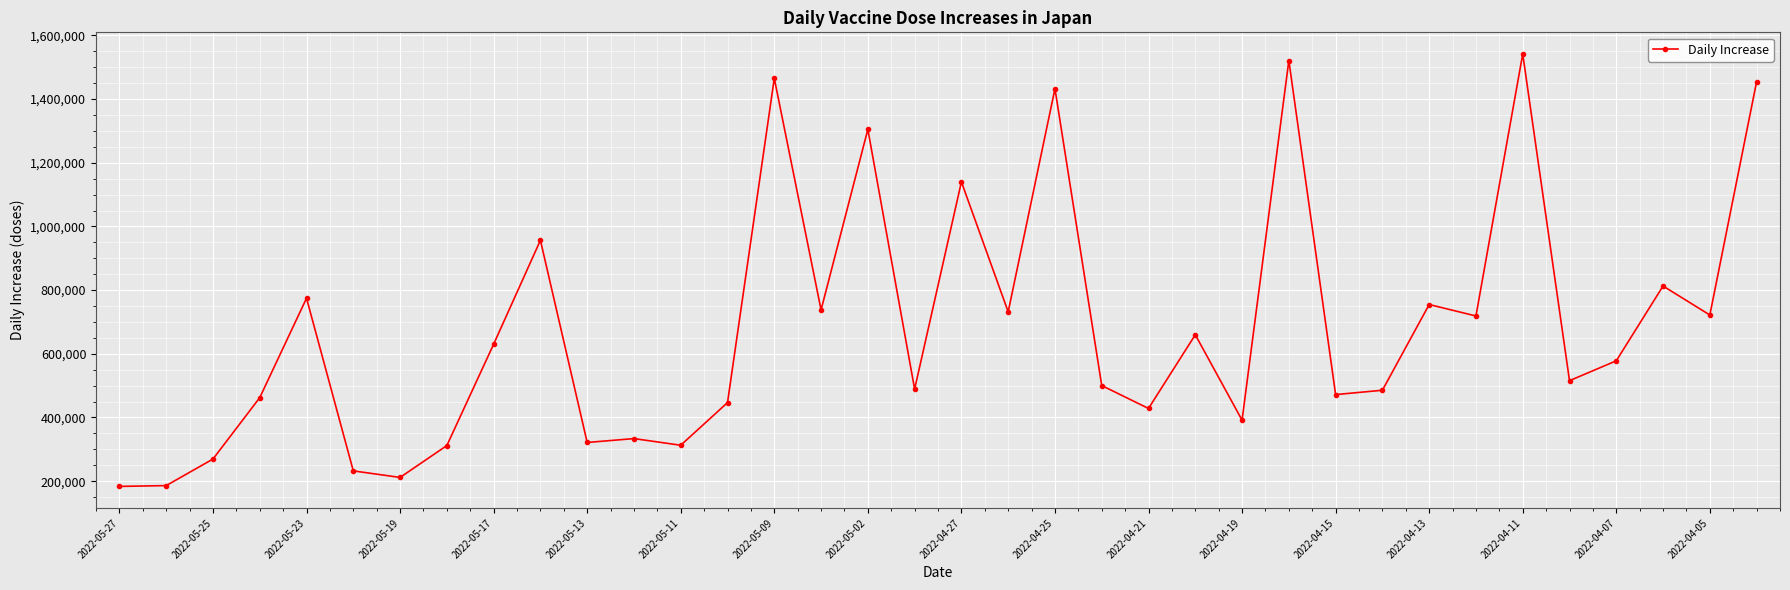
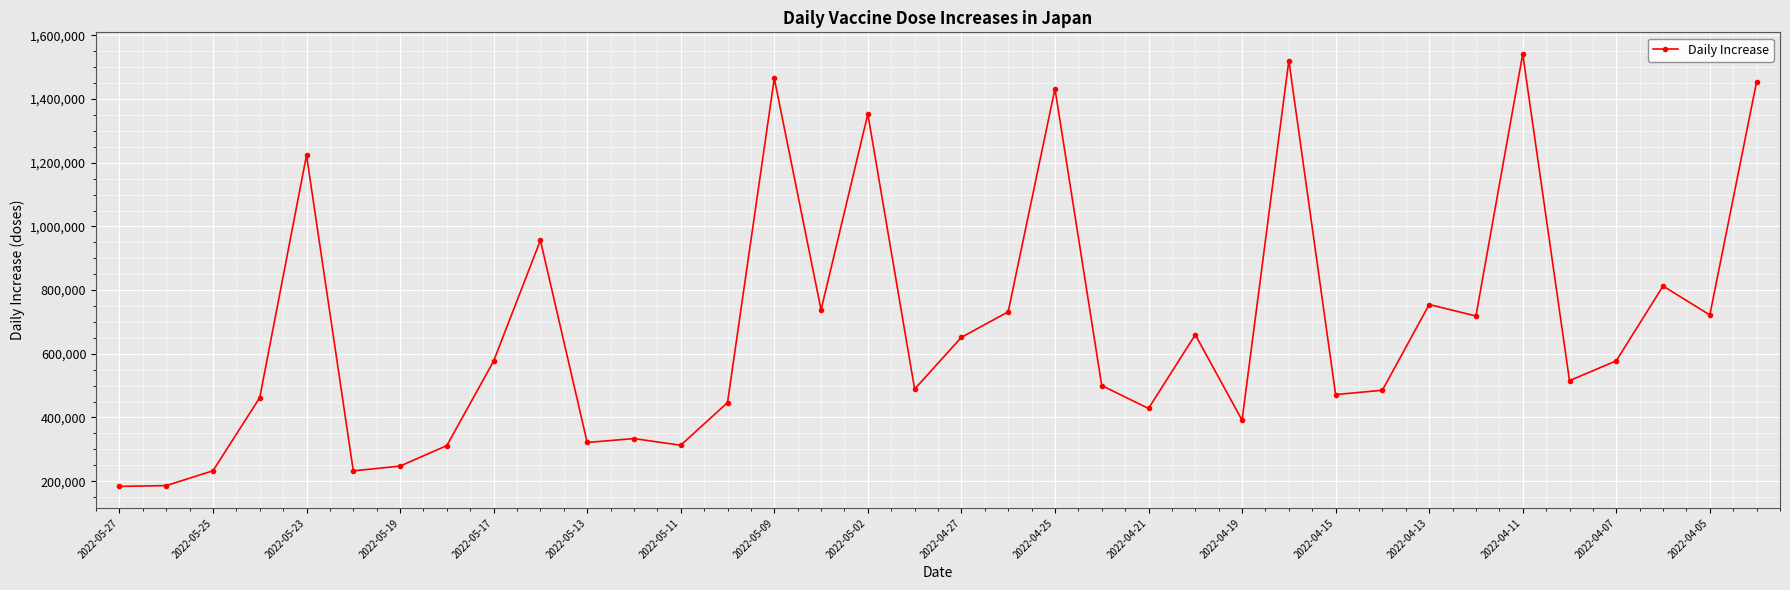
2022-05-25: 270,000 -> 230,000
2022-05-23: 770,000 -> 1,220,000
2022-05-19: 210,000 -> 250,000
2022-05-17: 630,000 -> 580,000
2022-05-02: 1,300,000 -> 1,350,000
2022-04-27: 1,140,000 -> 650,000
